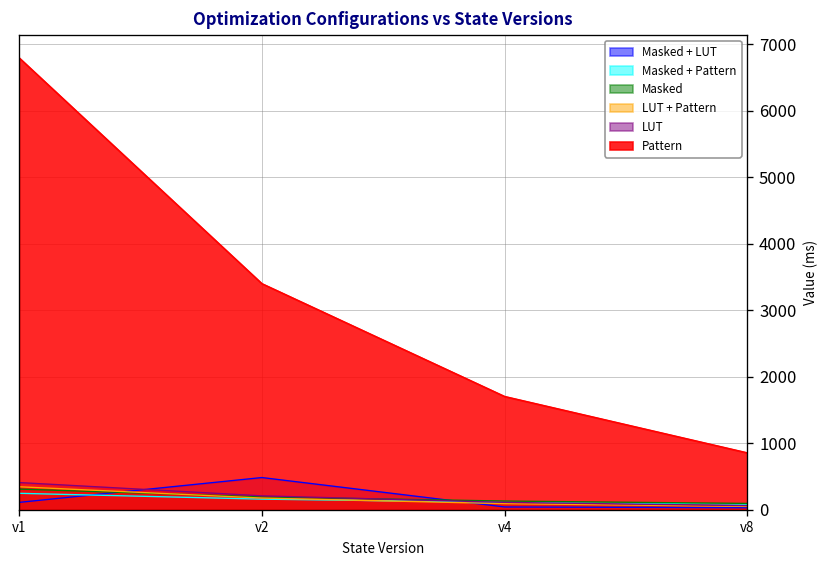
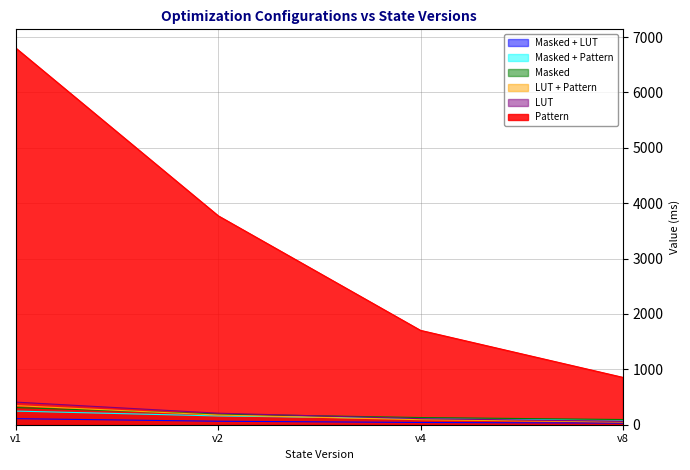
Masked + LUT, v2: 500 -> 100
Pattern, v2: 3400 -> 3800
